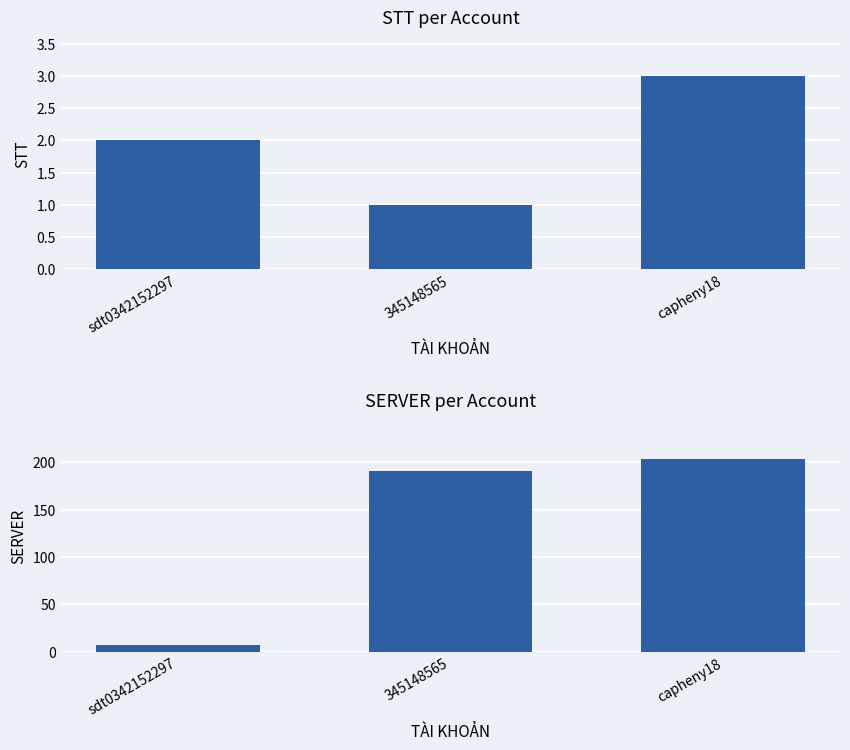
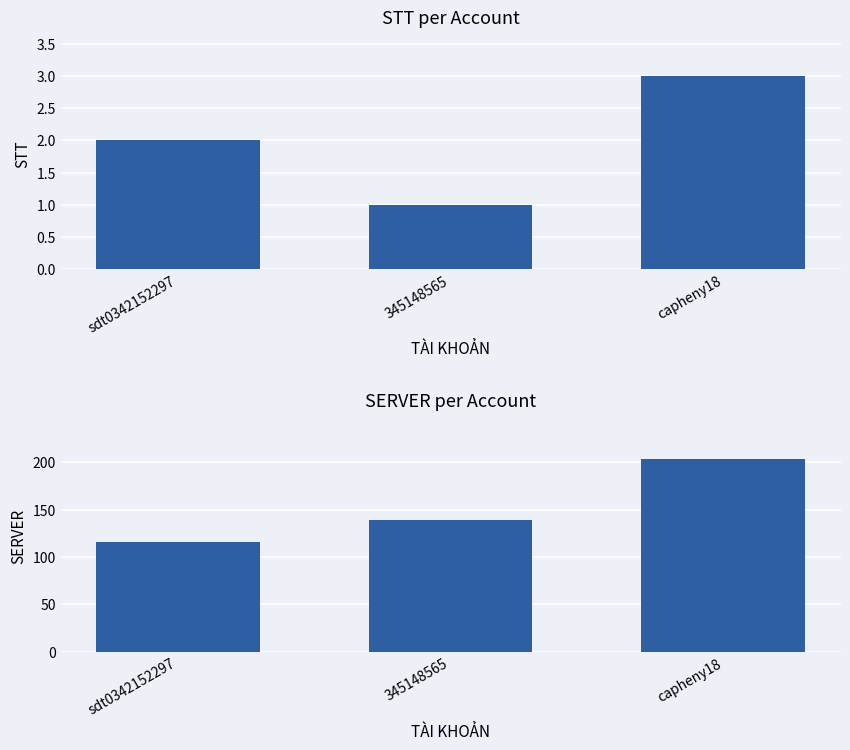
SERVER per Account, sdt0342152297: 10 -> 120
SERVER per Account, 345148565: 190 -> 140
